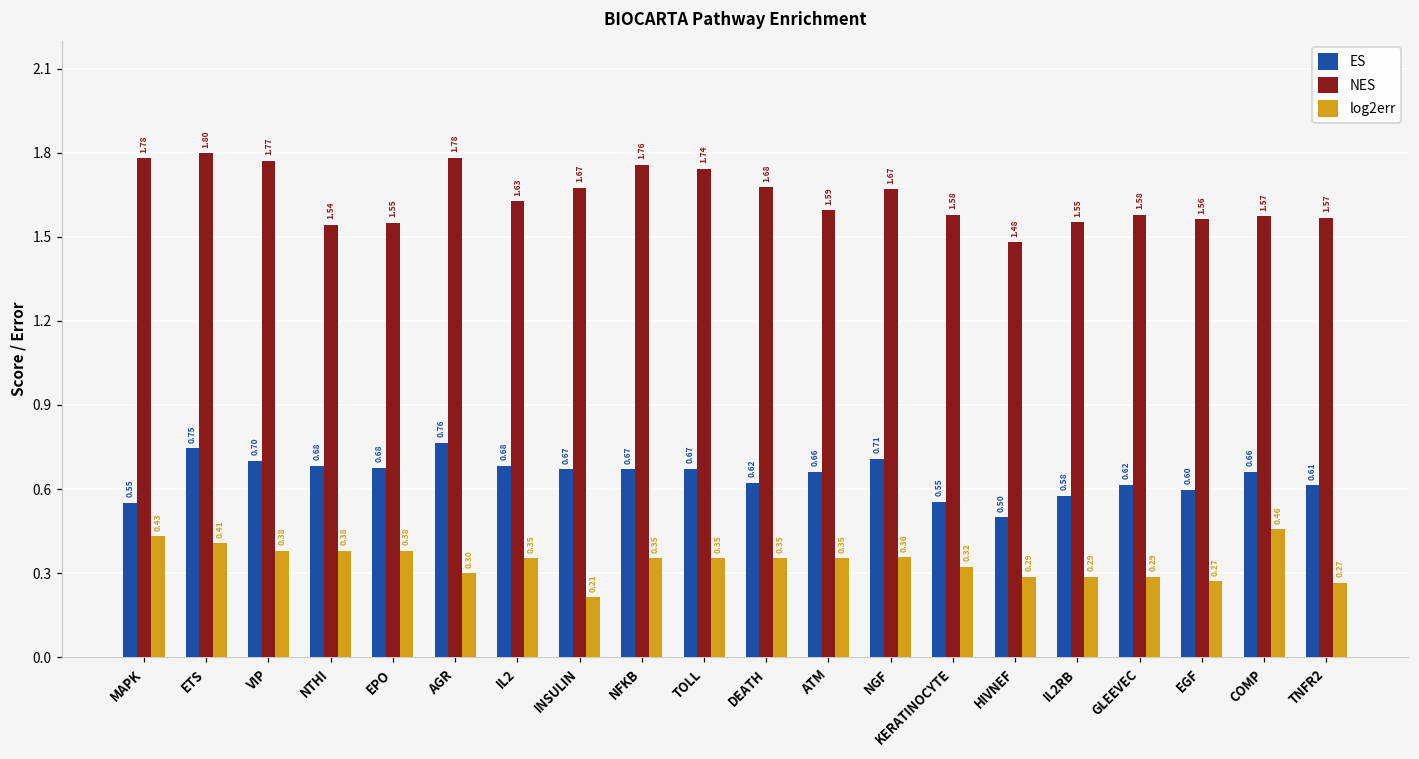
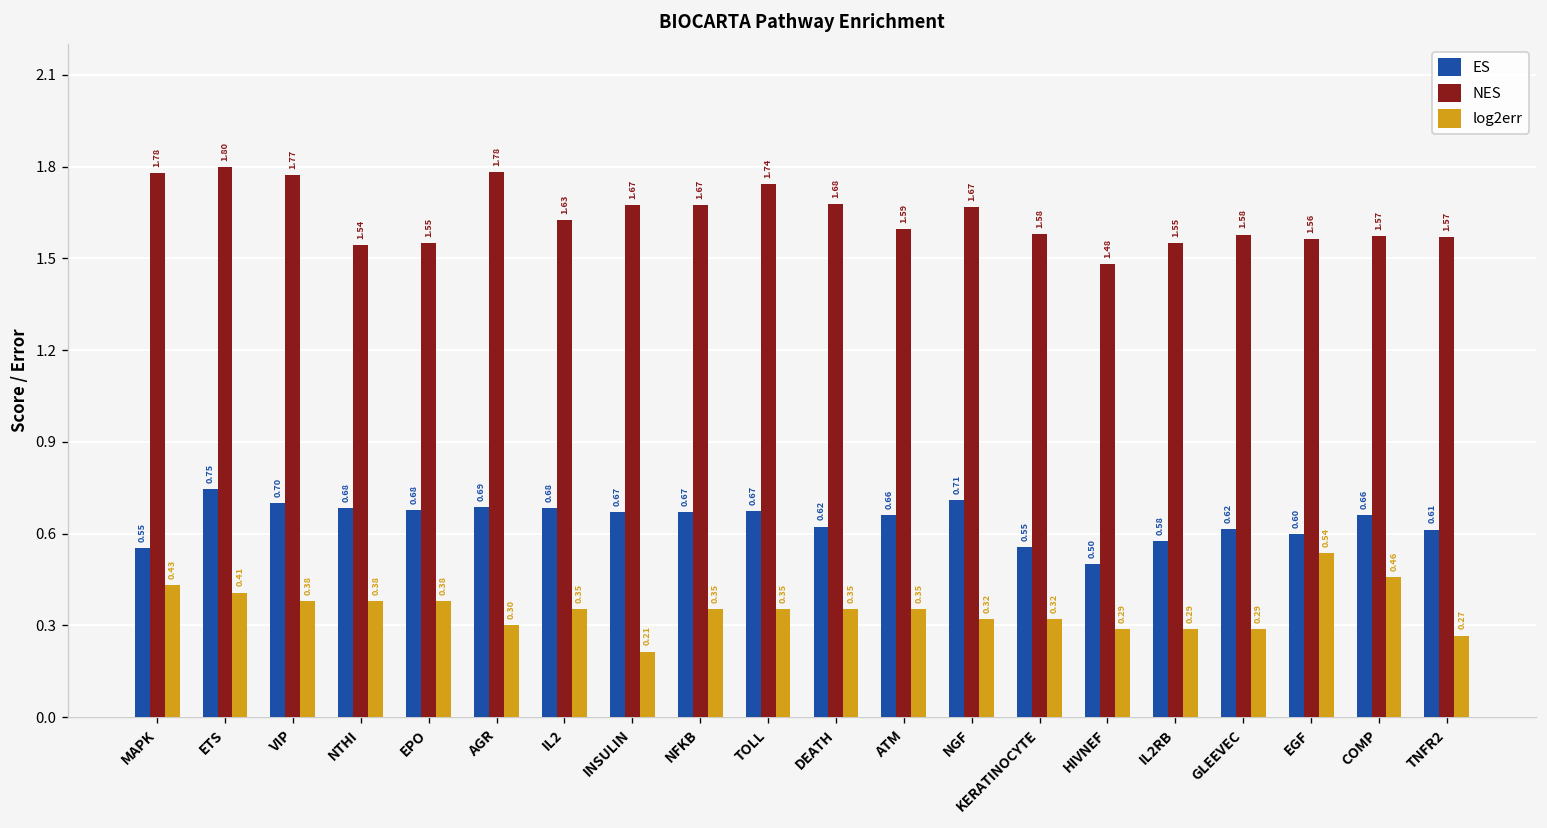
ES, AGR: 0.76 -> 0.69
NES, NFKB: 1.76 -> 1.67
log2err, NGF: 0.36 -> 0.32
log2err, EGF: 0.27 -> 0.54
